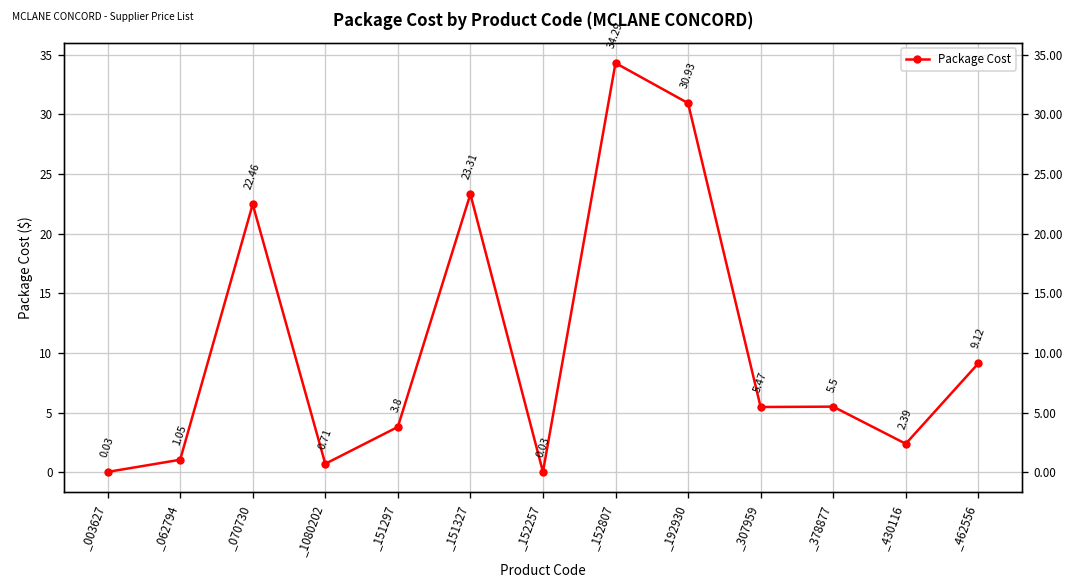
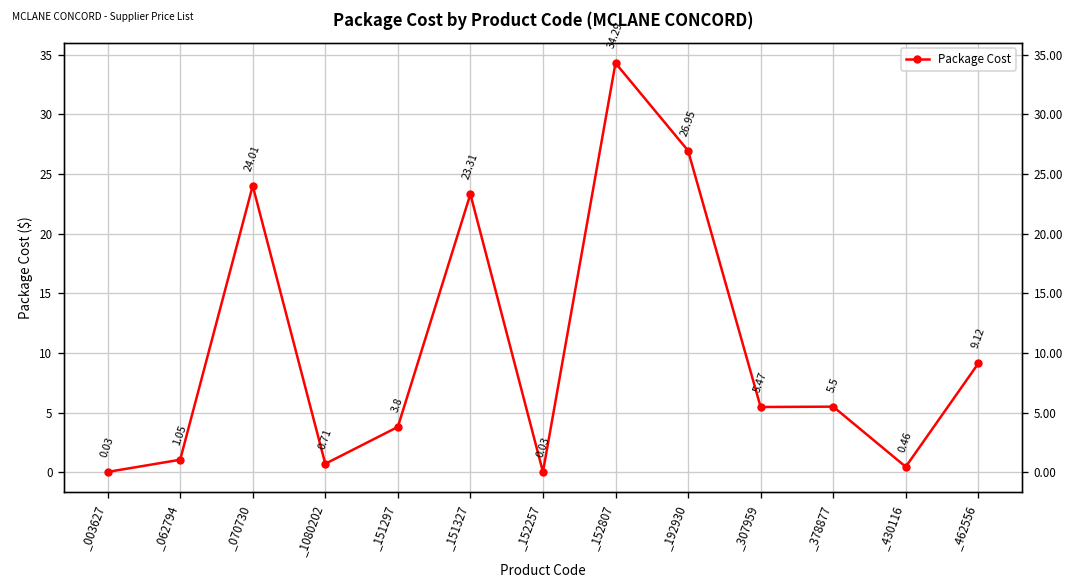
_070730: 22.46 -> 24.01
_192930: 30.93 -> 26.95
_430116: 2.39 -> 0.46
